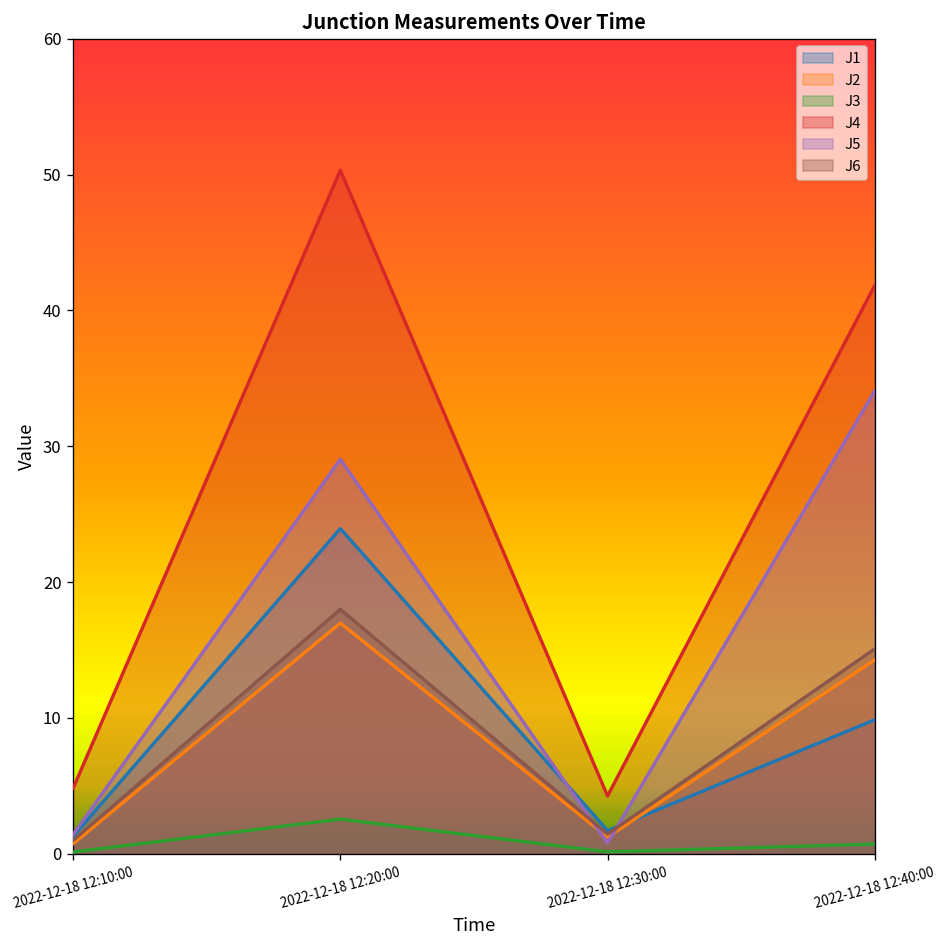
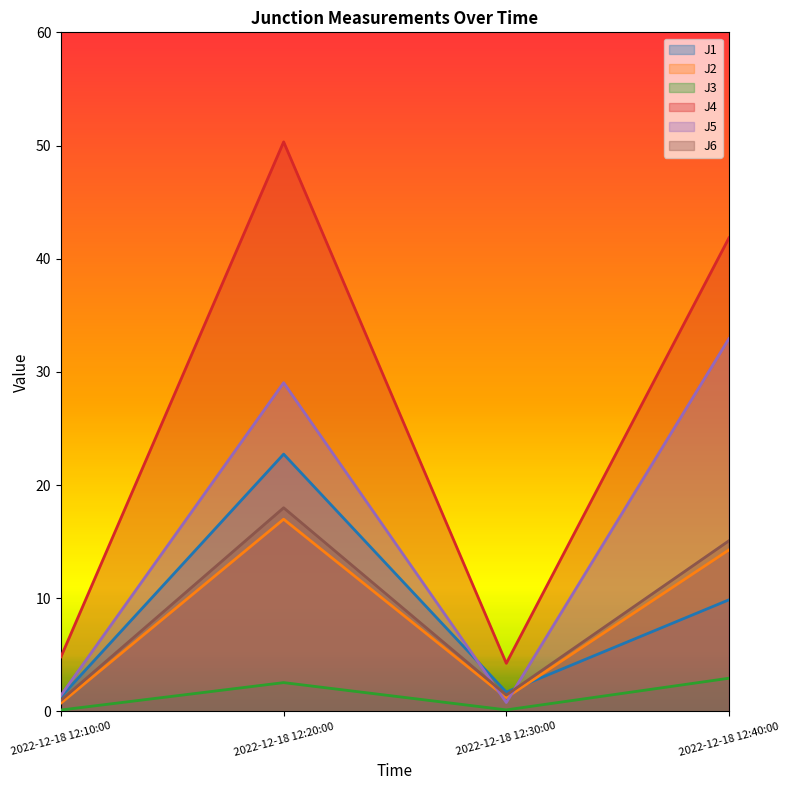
J1, 2022-12-18 12:20:00: 23.9 -> 22.7
J3, 2022-12-18 12:40:00: 0.7 -> 2.9
J5, 2022-12-18 12:40:00: 34.1 -> 32.9
